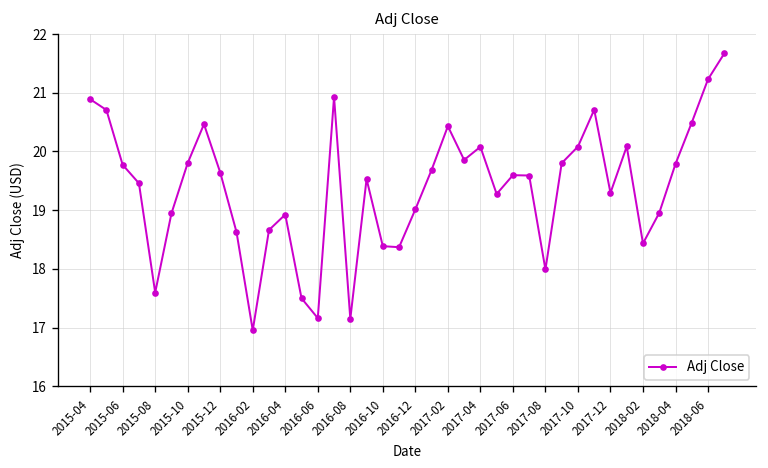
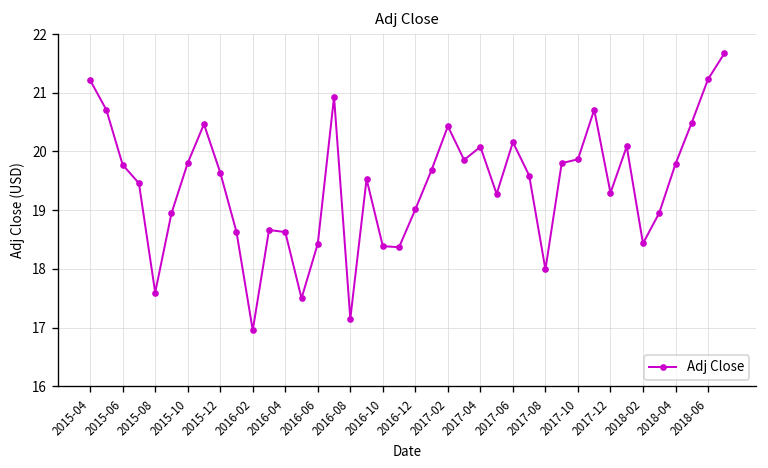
2015-04: 20.9 -> 21.2
2016-04: 18.9 -> 18.6
2016-06: 17.2 -> 18.4
2017-06: 19.6 -> 20.2
2017-10: 20.1 -> 19.9
